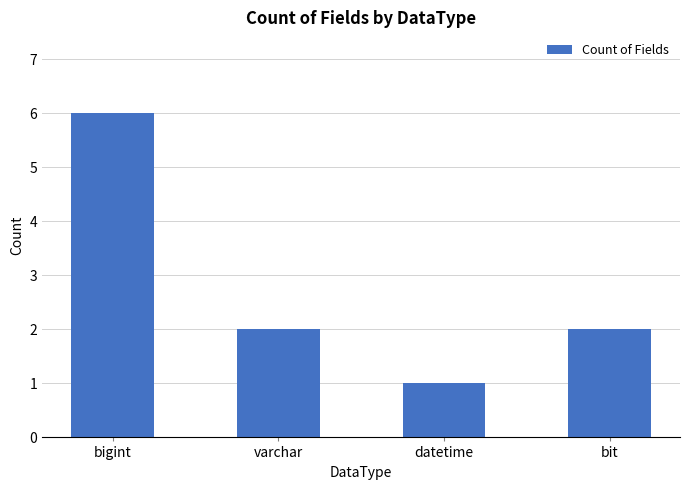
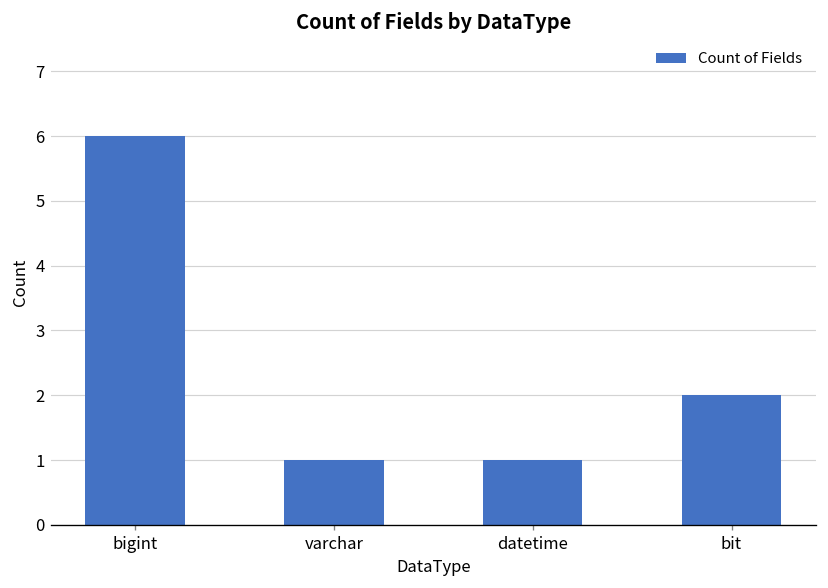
varchar: 2 -> 1
